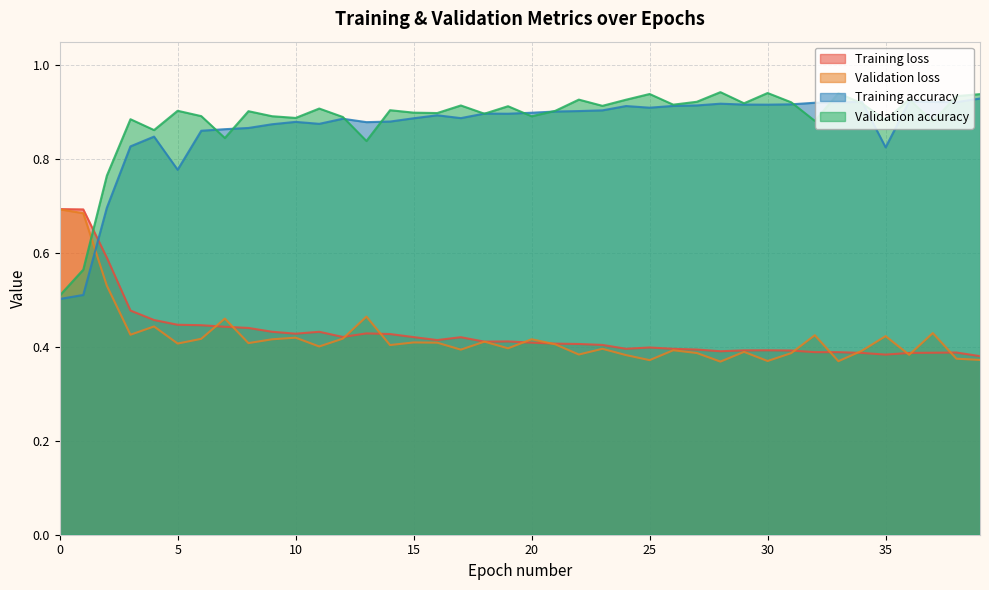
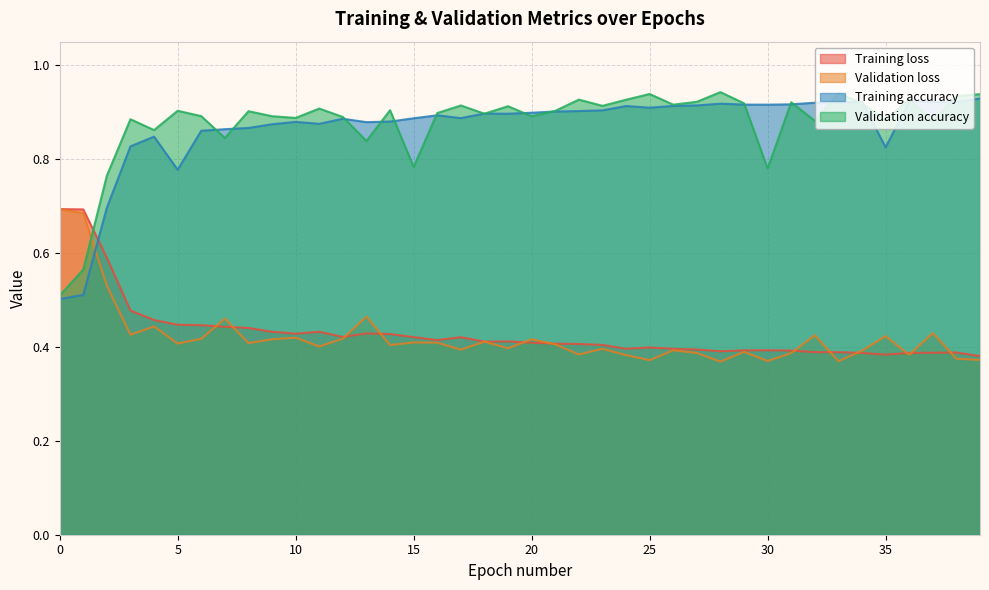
Validation accuracy, 15: 0.90 -> 0.78
Validation accuracy, 30: 0.94 -> 0.78
